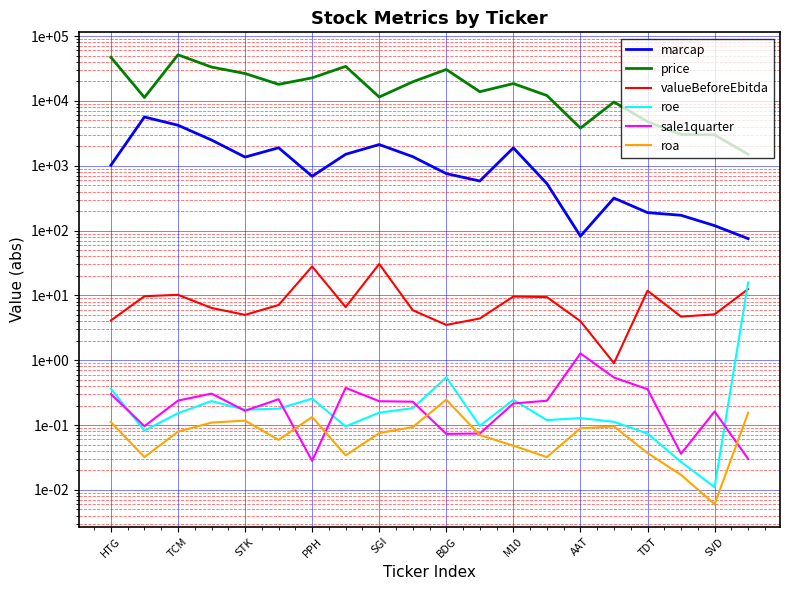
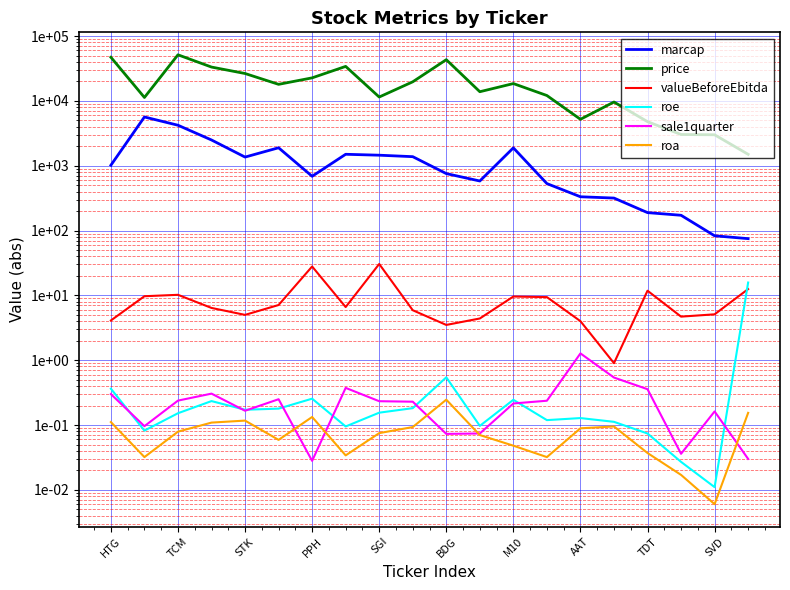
marcap, SGI: 2100 -> 1500
price, BDG: 30000 -> 40000
marcap, AAT: 80 -> 300
price, AAT: 4000 -> 5000
marcap, SVD: 120 -> 80
